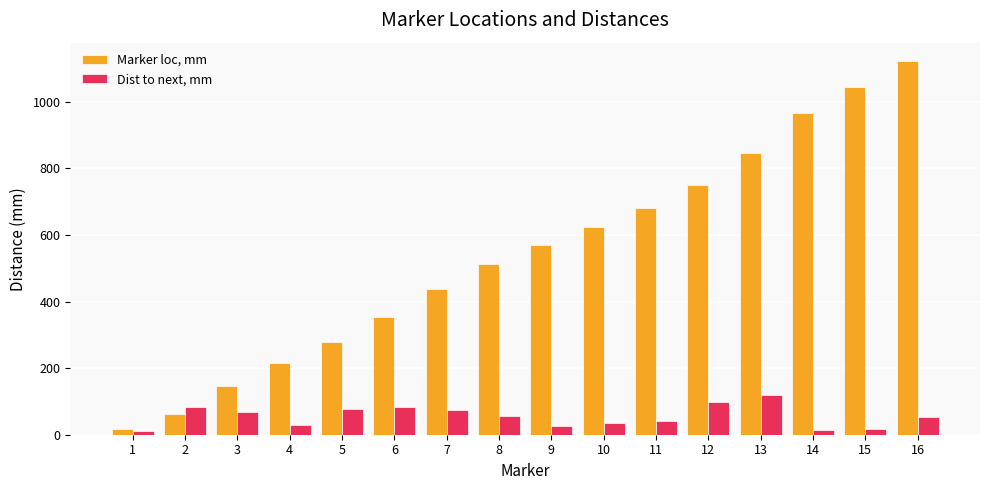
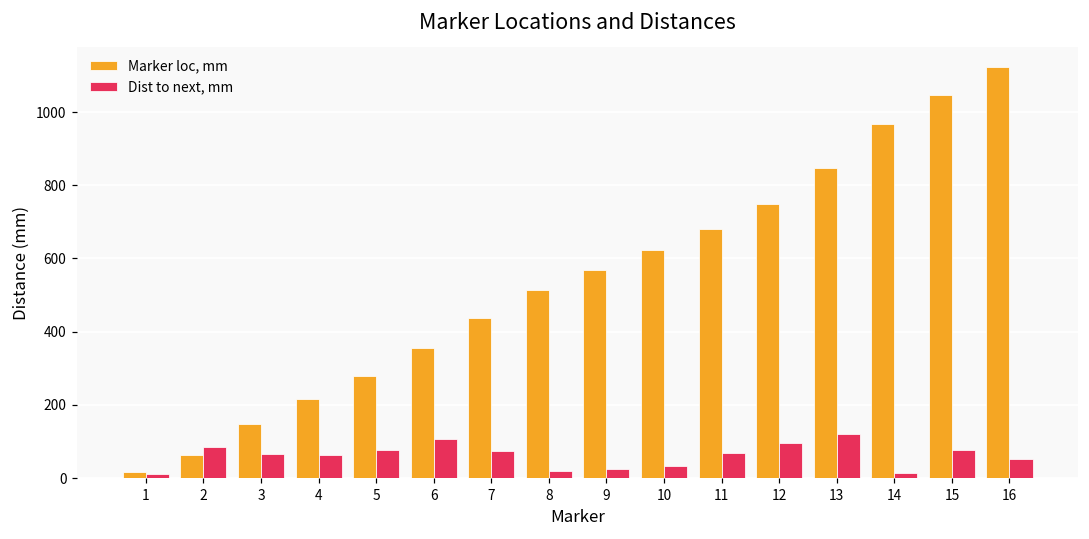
Dist to next, mm, 4: 30 -> 60
Dist to next, mm, 6: 80 -> 110
Dist to next, mm, 8: 60 -> 20
Dist to next, mm, 11: 40 -> 70
Dist to next, mm, 15: 20 -> 80
